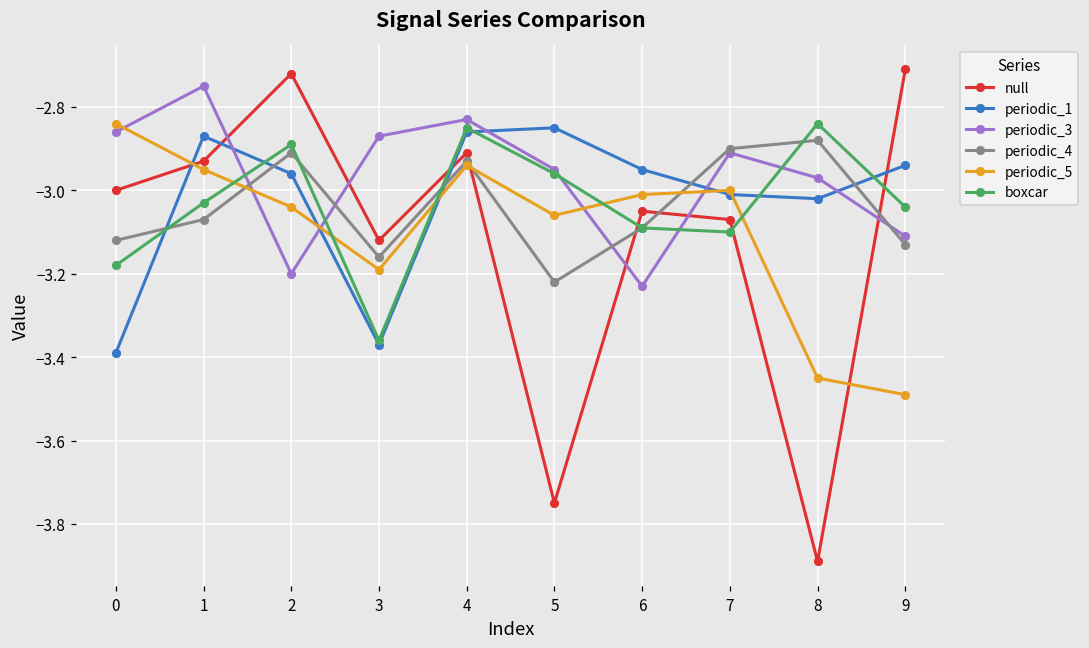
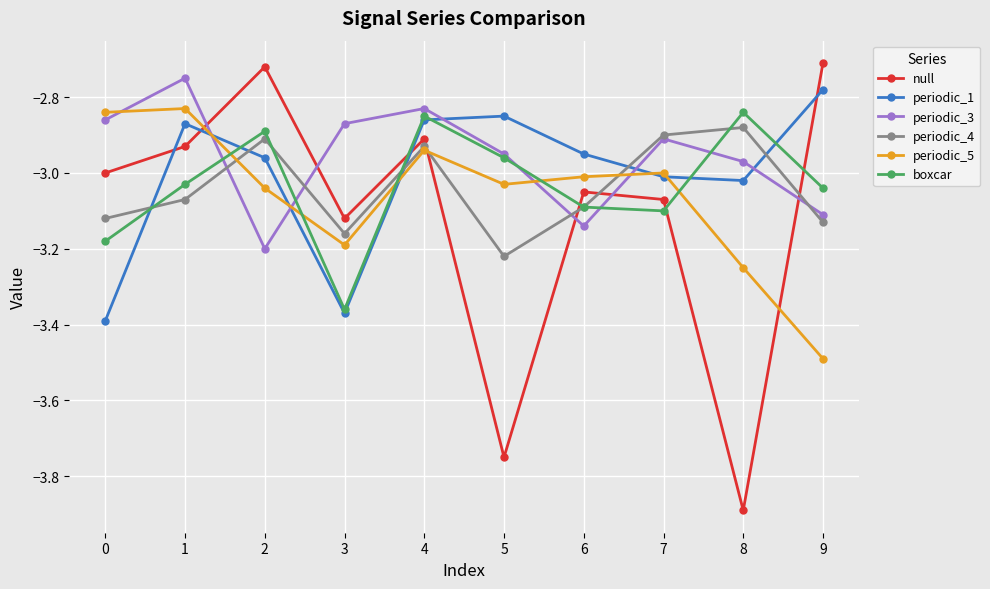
periodic_5, 1: -2.95 -> -2.83
periodic_5, 5: -3.06 -> -3.03
periodic_3, 6: -3.23 -> -3.14
periodic_5, 8: -3.45 -> -3.25
periodic_1, 9: -2.94 -> -2.78
